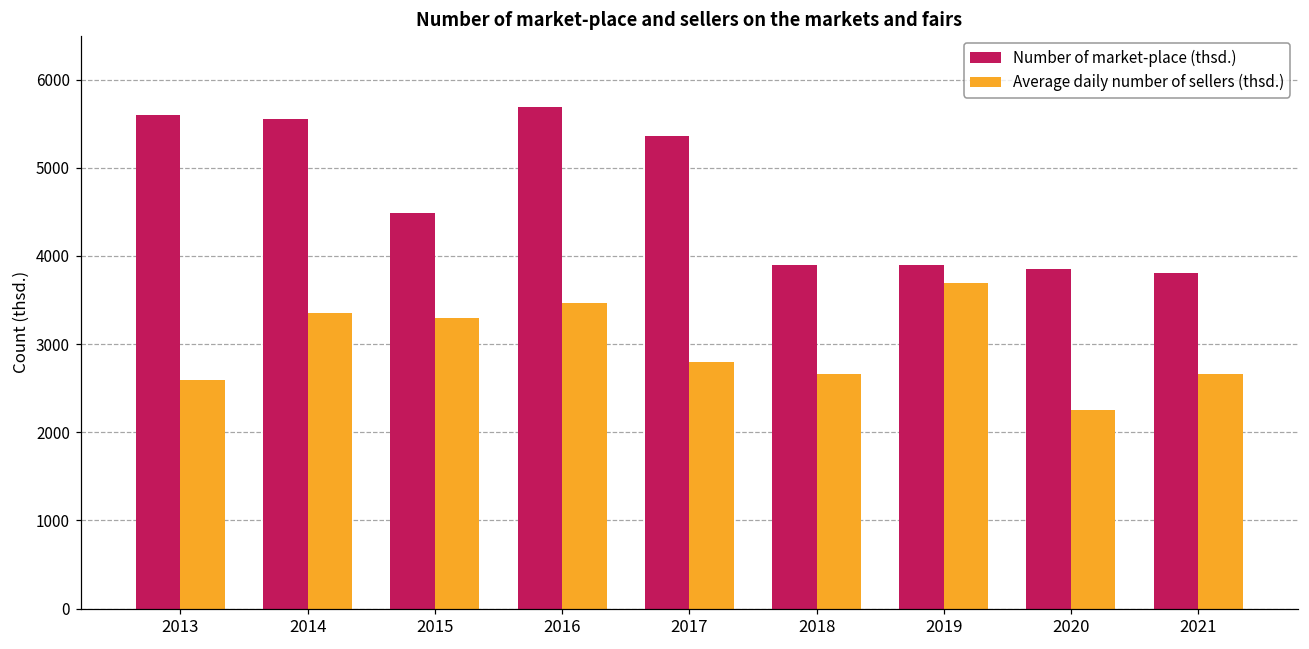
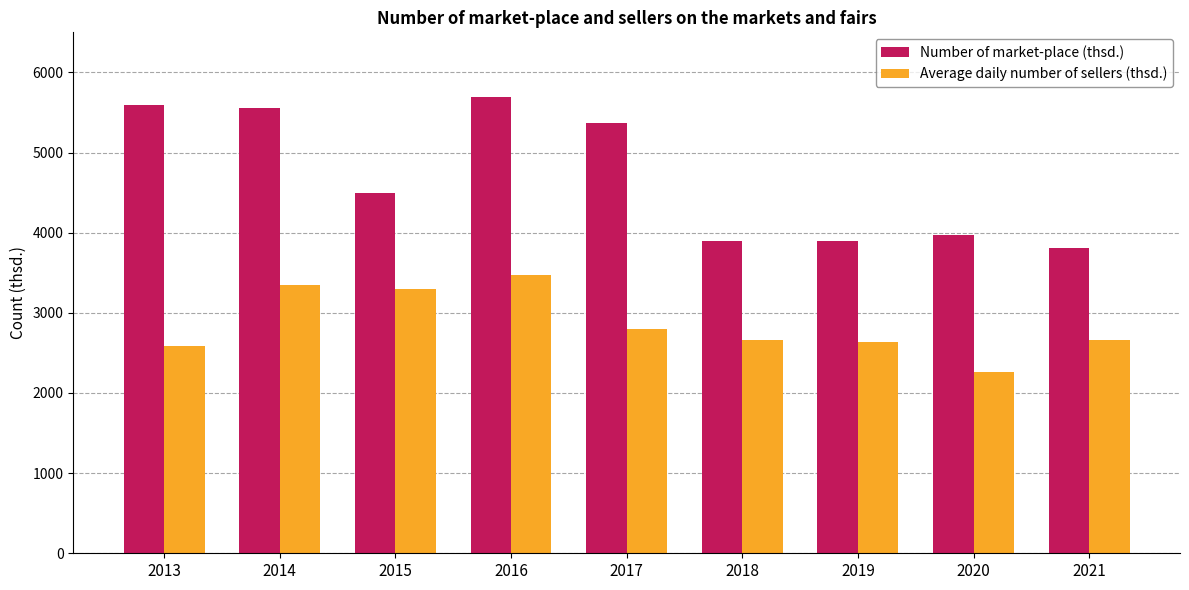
Average daily number of sellers (thsd.), 2019: 3700 -> 2600
Number of market-place (thsd.), 2020: 3900 -> 4000
